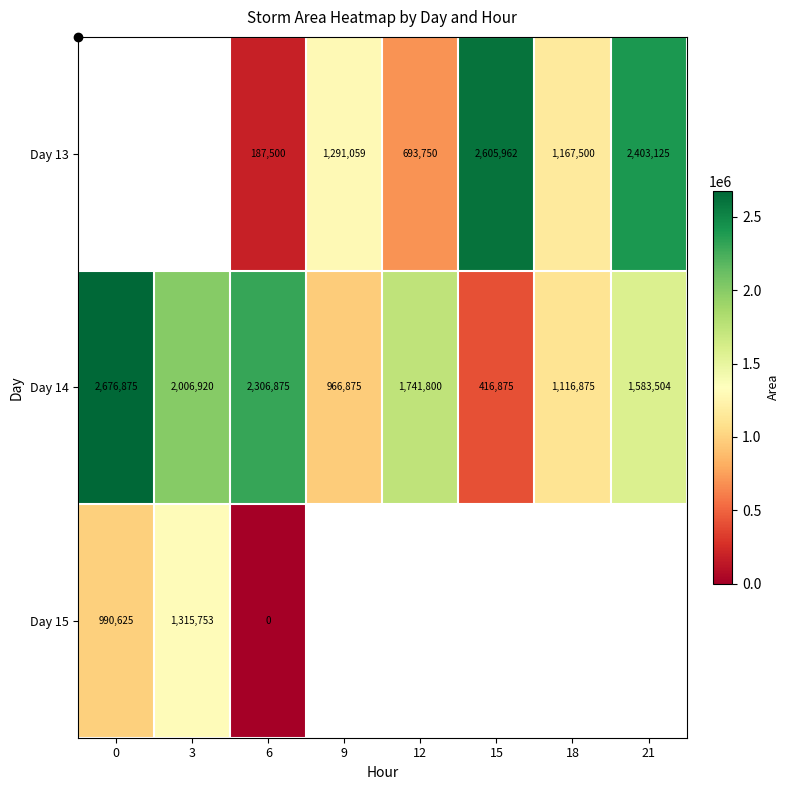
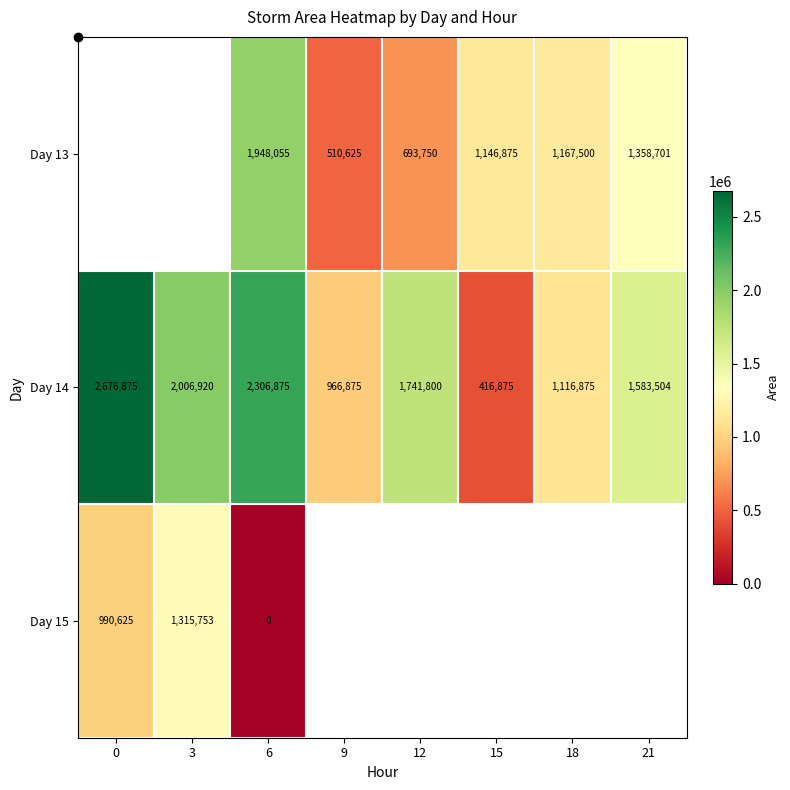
Day 13, 6: 187,500 -> 1,948,055
Day 13, 9: 1,291,059 -> 510,625
Day 13, 15: 2,605,962 -> 1,146,875
Day 13, 21: 2,403,125 -> 1,358,701
